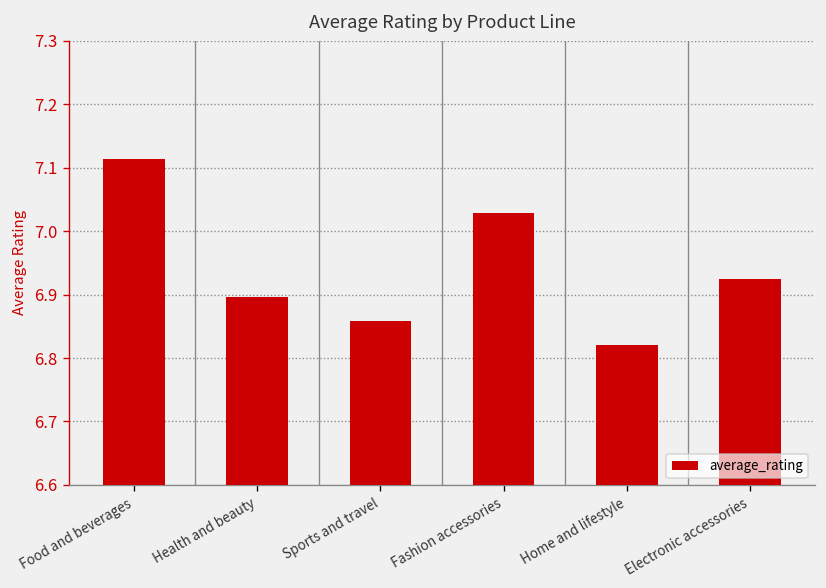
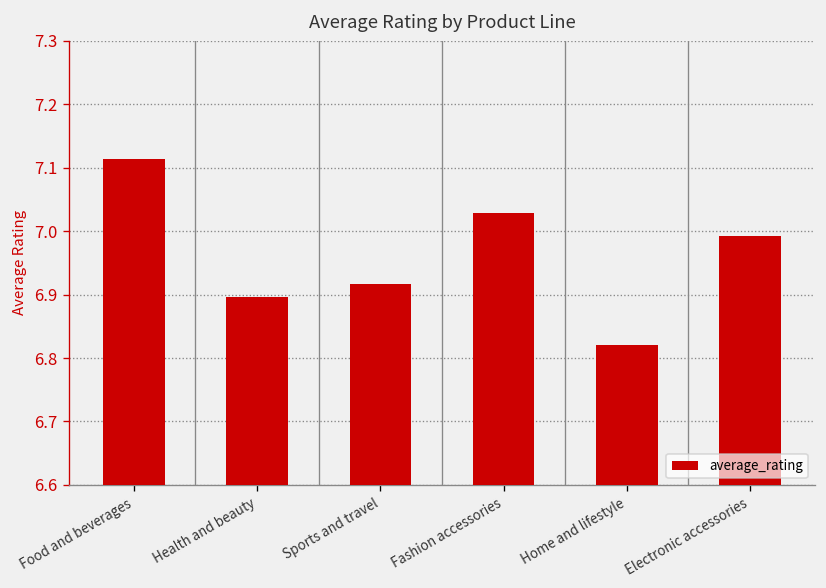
Sports and travel: 6.86 -> 6.92
Electronic accessories: 6.92 -> 6.99
